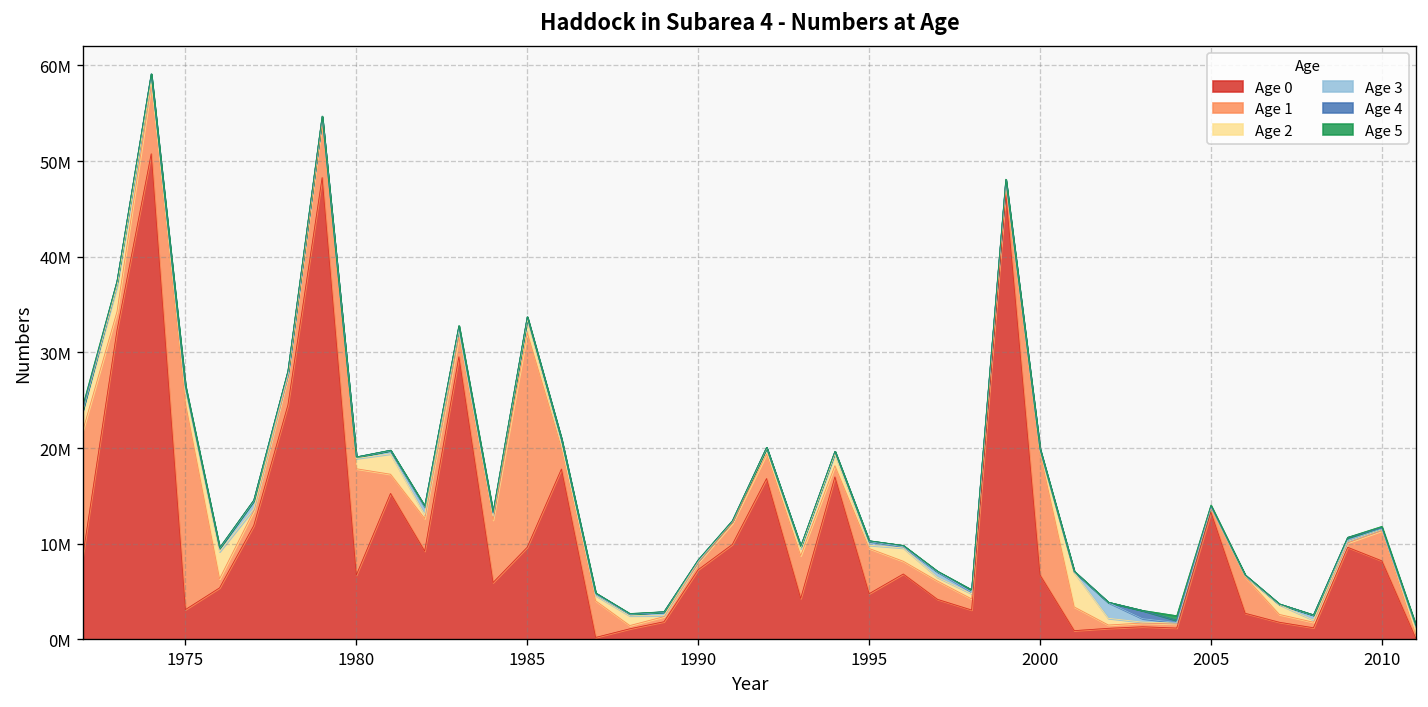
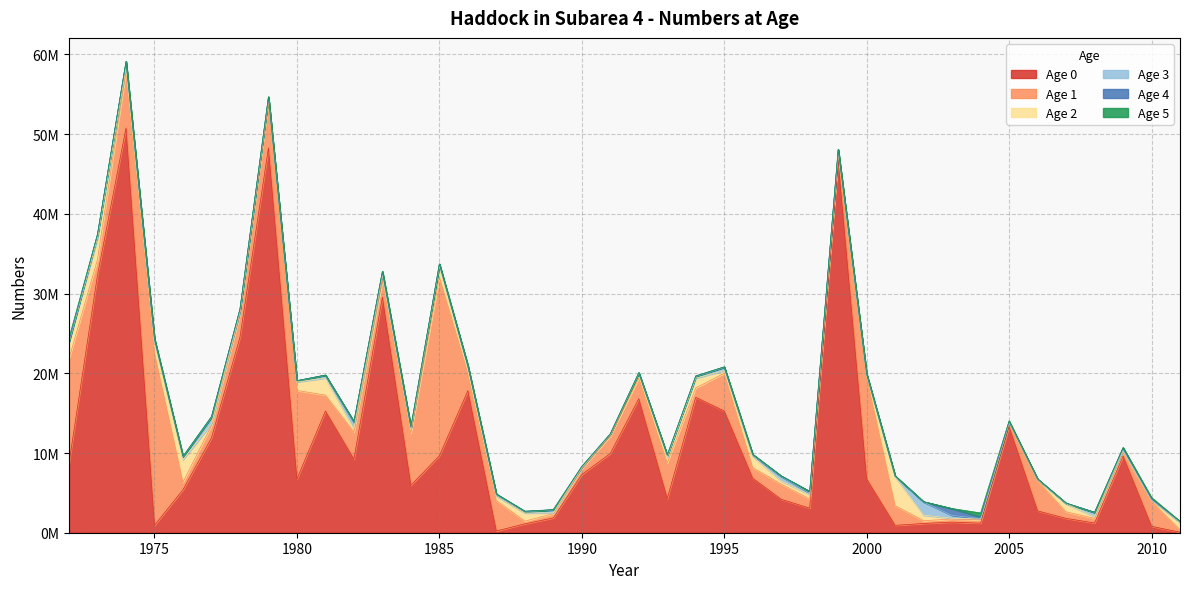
Age 0, 1975: 3000000 -> 1000000
Age 0, 1995: 5000000 -> 15000000
Age 0, 2010: 8000000 -> 1000000
